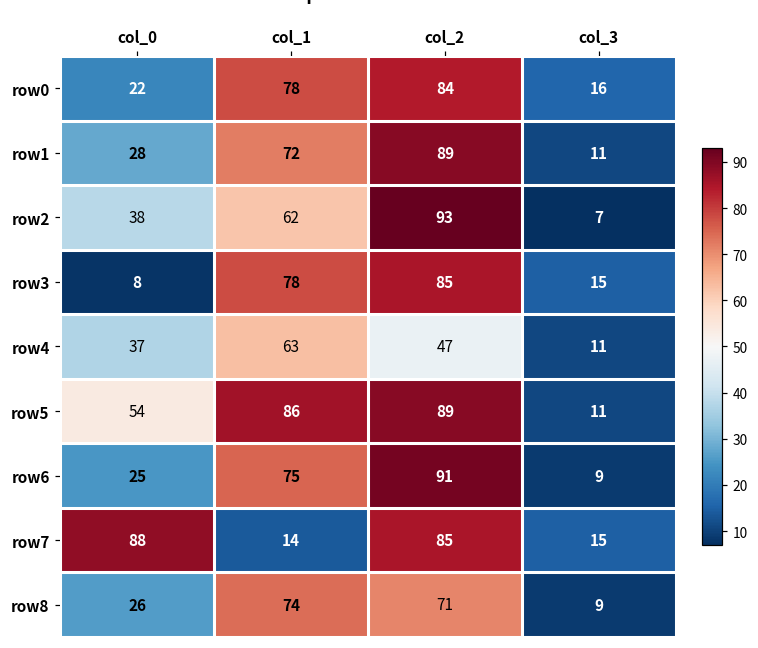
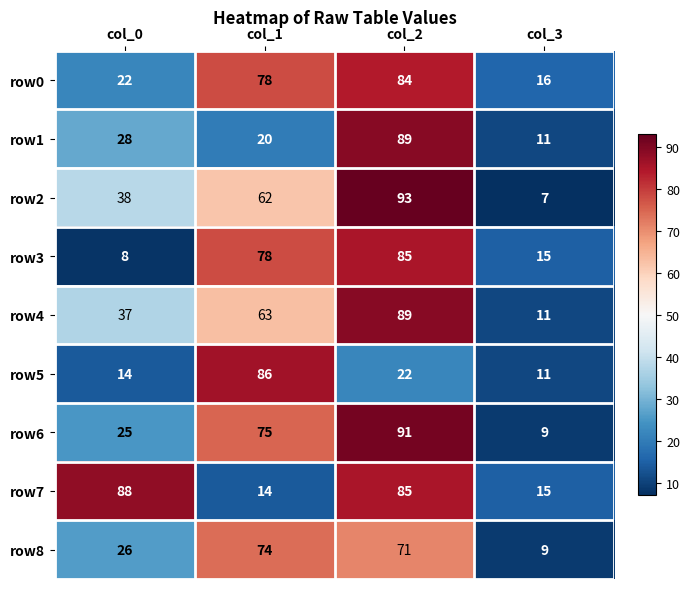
row1, col_1: 72 -> 20
row4, col_2: 47 -> 89
row5, col_0: 54 -> 14
row5, col_2: 89 -> 22
